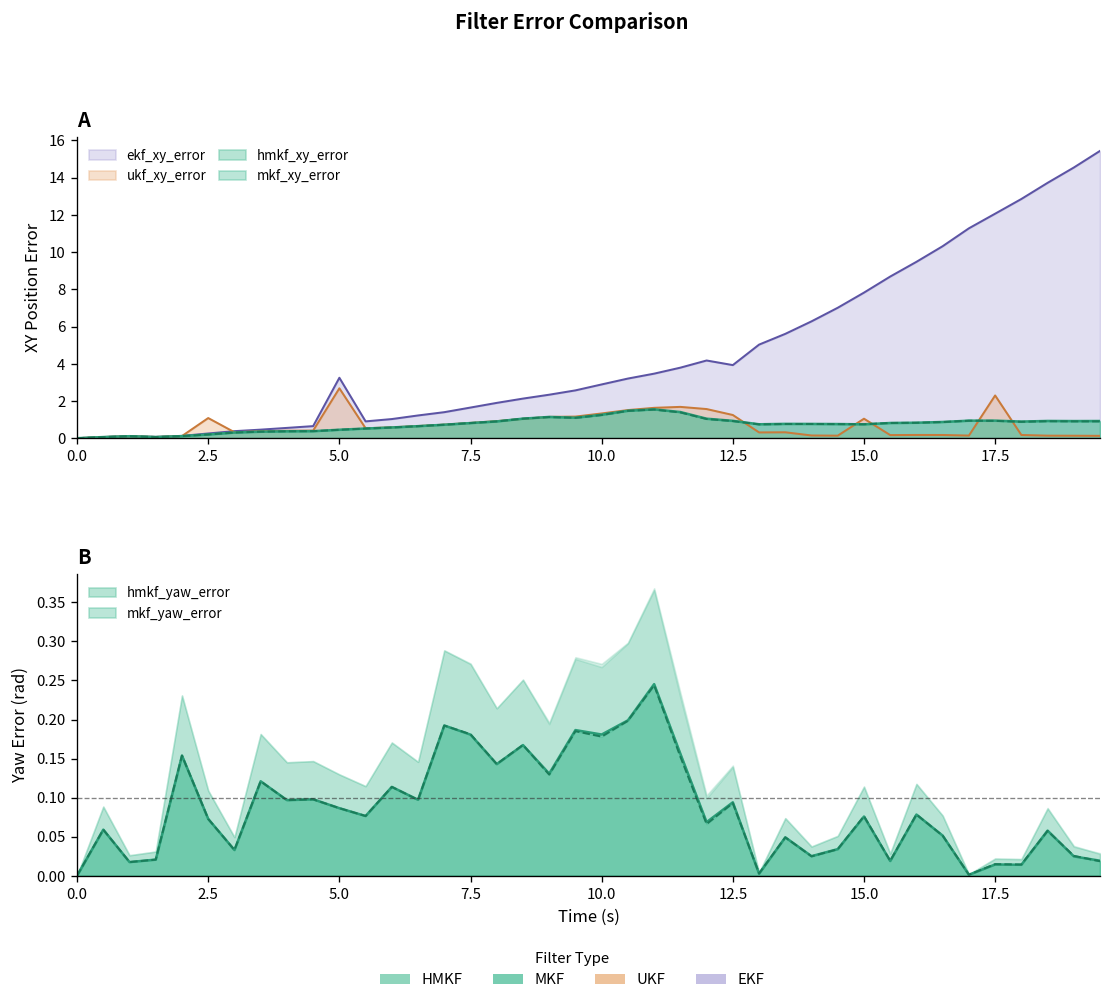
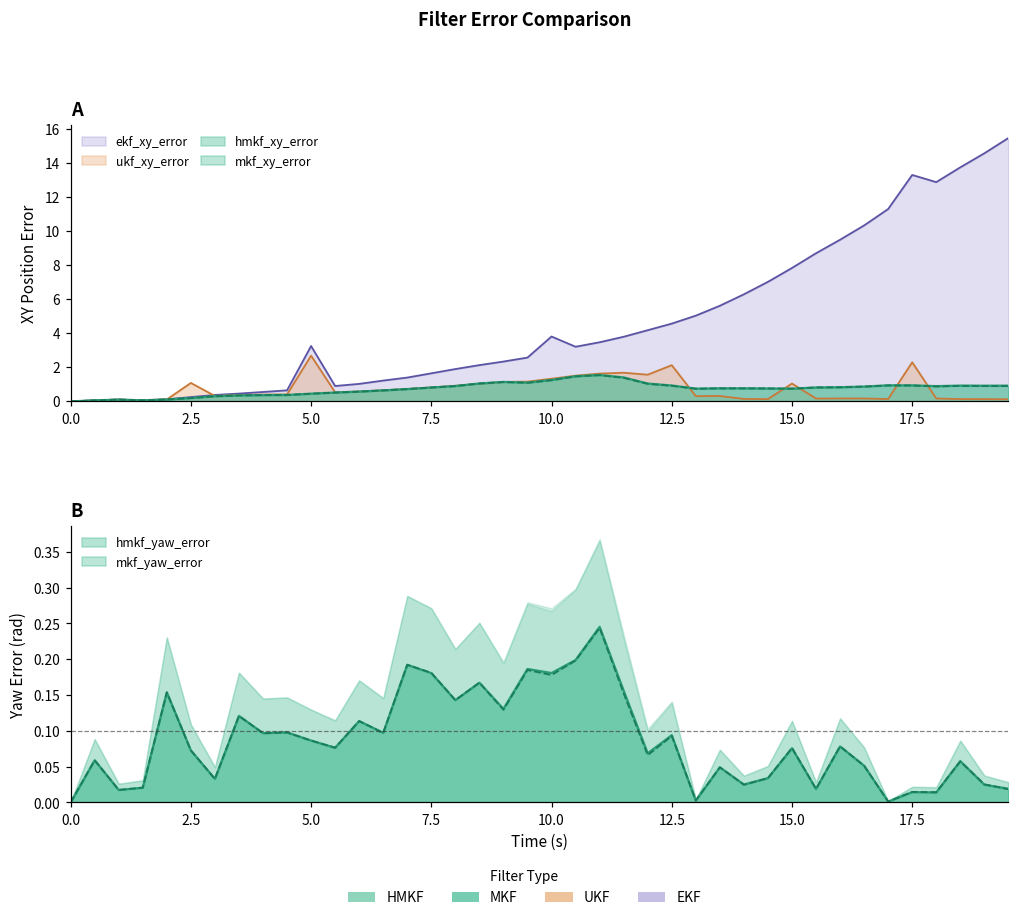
A, ekf_xy_error, 10.0: 2.9 -> 3.8
A, ekf_xy_error, 12.5: 3.9 -> 4.6
A, ukf_xy_error, 12.5: 1.2 -> 2.1
A, ekf_xy_error, 17.5: 12.1 -> 13.3
